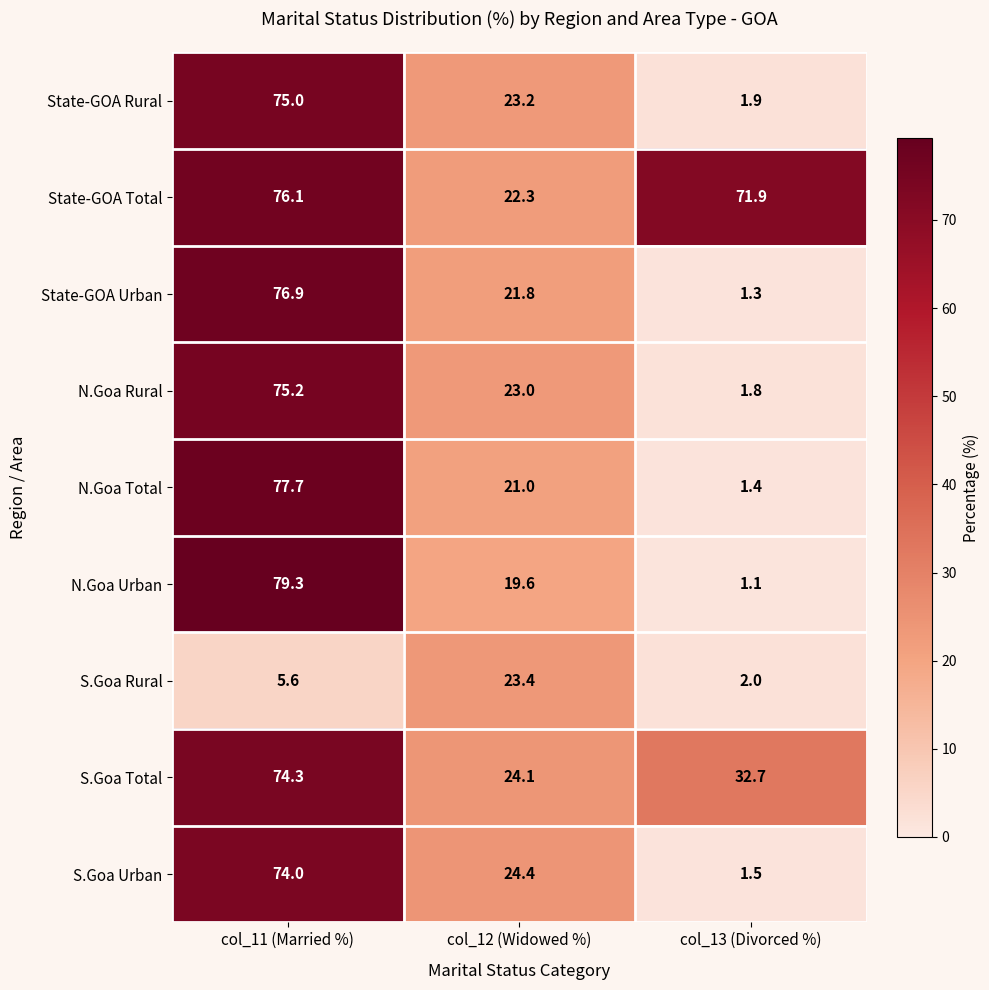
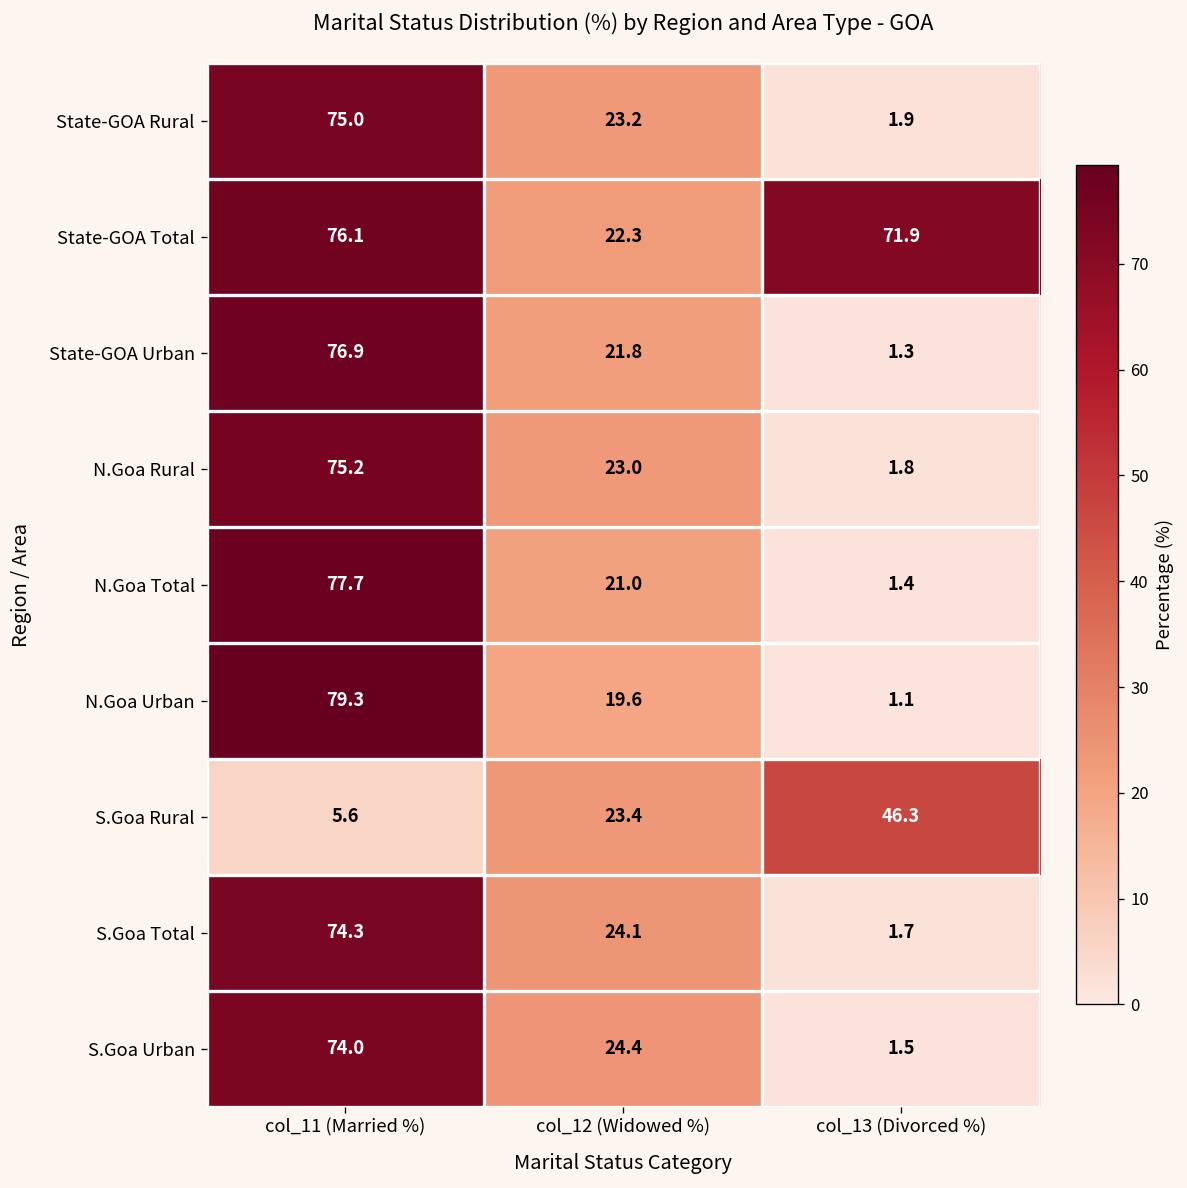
S.Goa Rural, col_13 (Divorced %): 2.0 -> 46.3
S.Goa Total, col_13 (Divorced %): 32.7 -> 1.7
